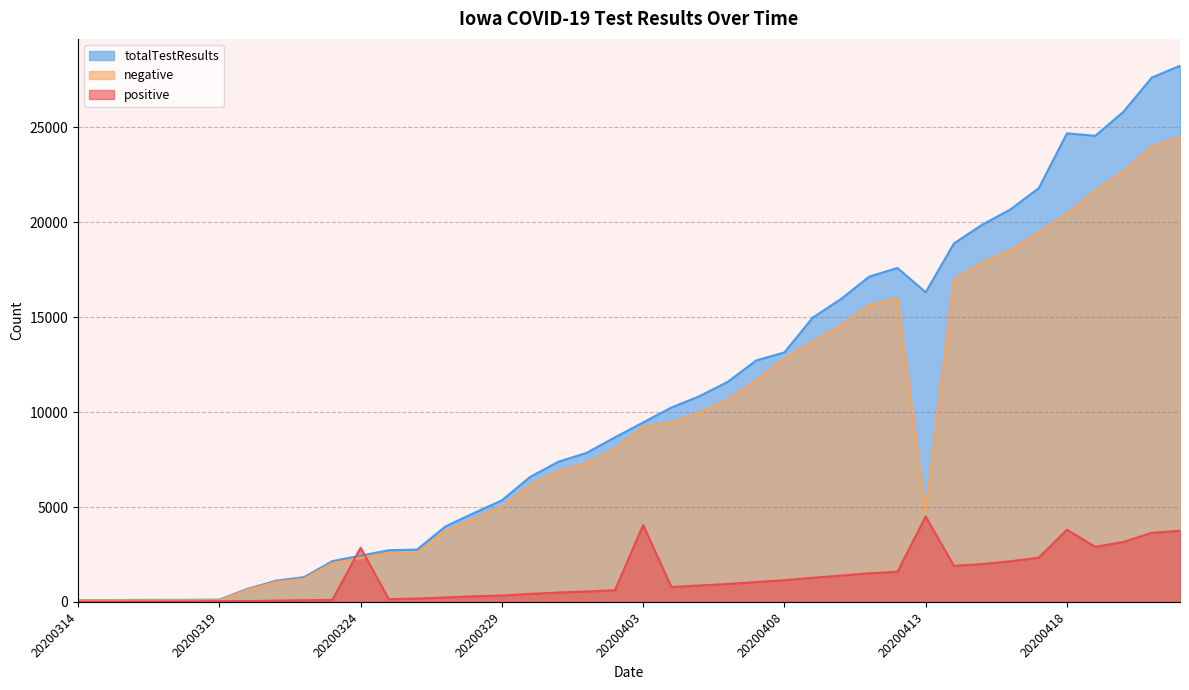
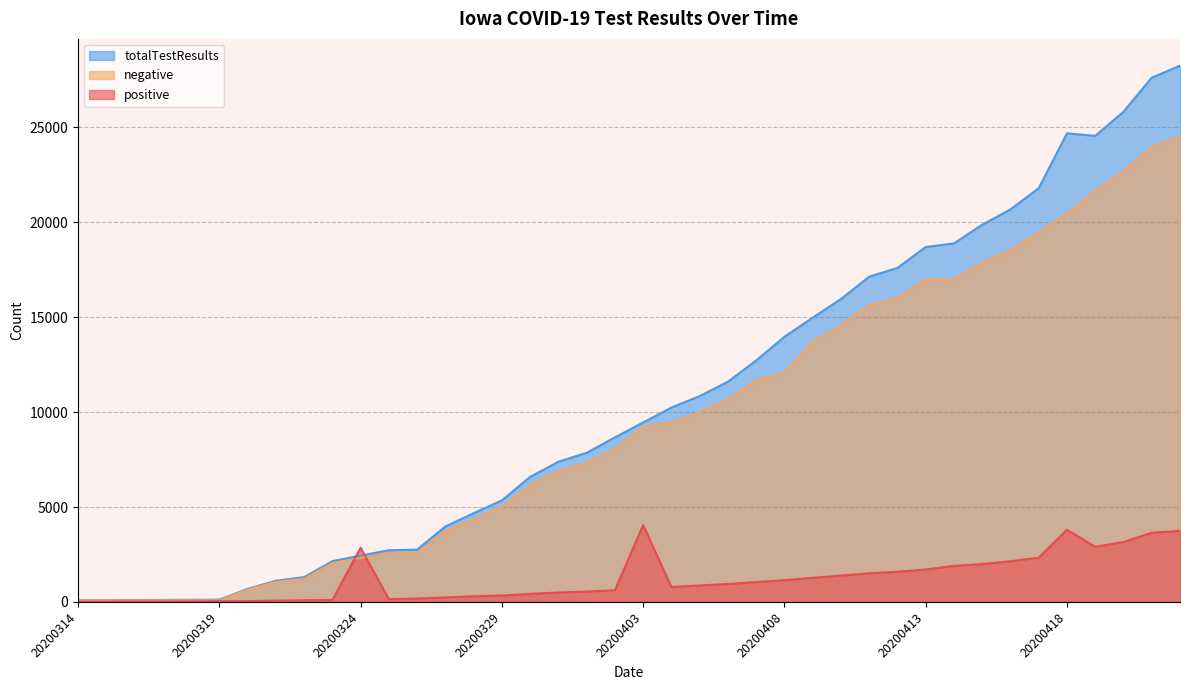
totalTestResults, 20200408: 13100 -> 14000
negative, 20200408: 12800 -> 12000
totalTestResults, 20200413: 16300 -> 18700
negative, 20200413: 4800 -> 17000
positive, 20200413: 4500 -> 1700
